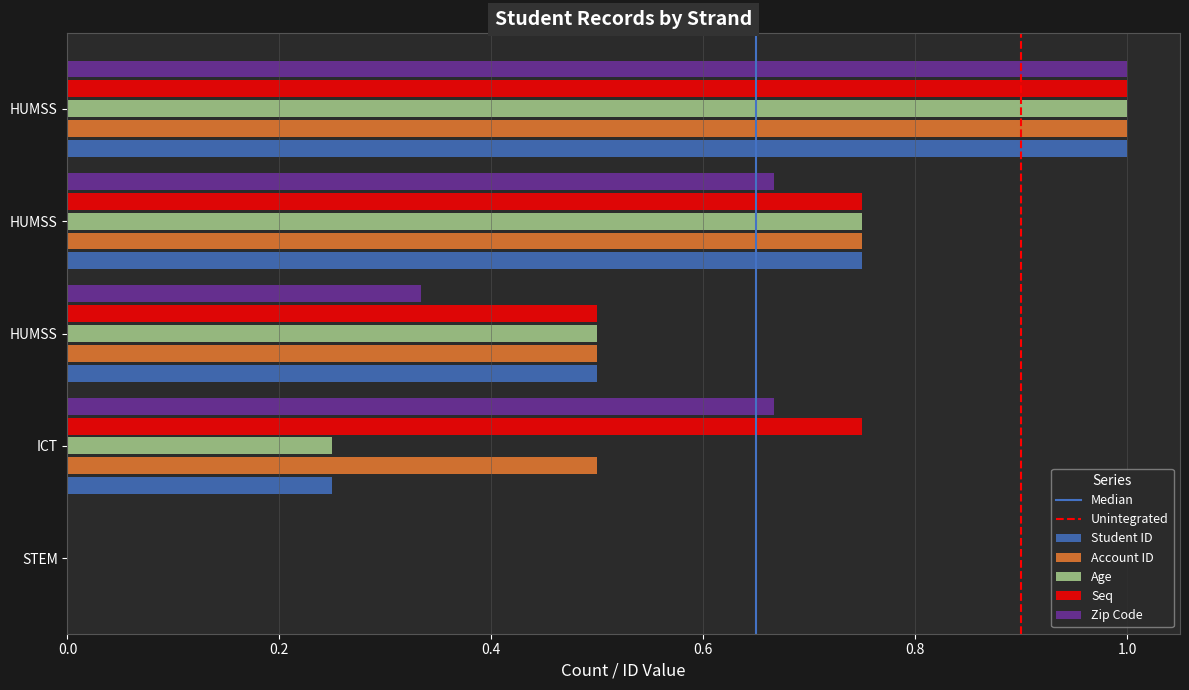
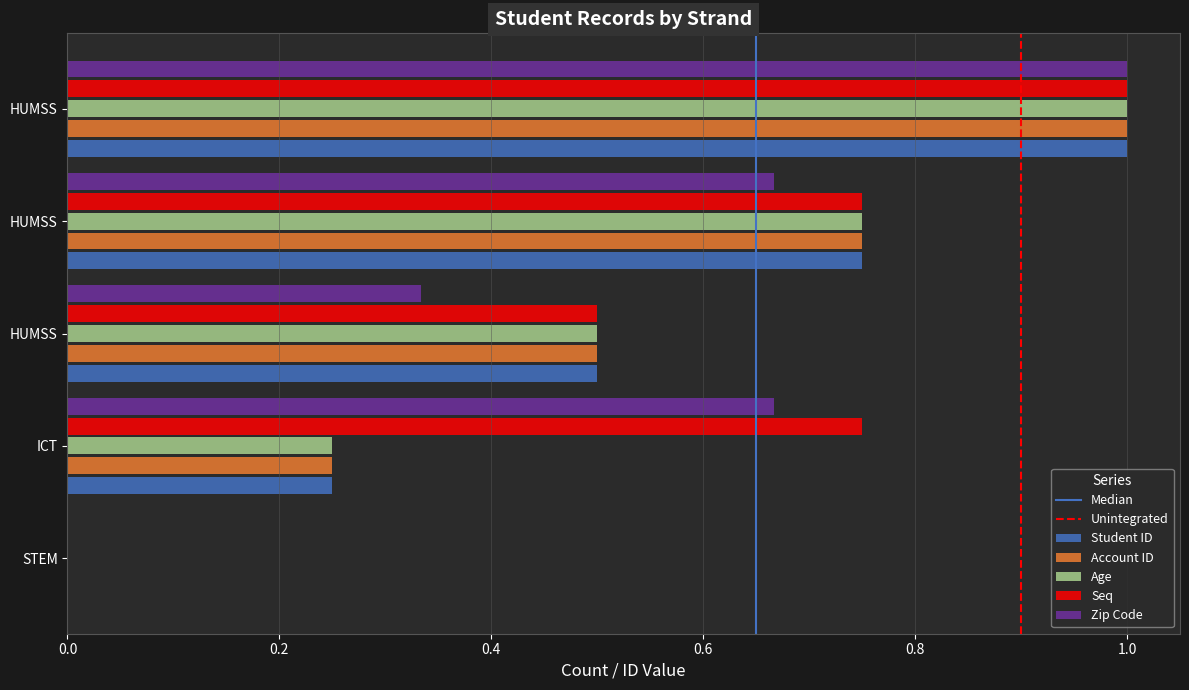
Account ID, ICT: 0.500 -> 0.250
